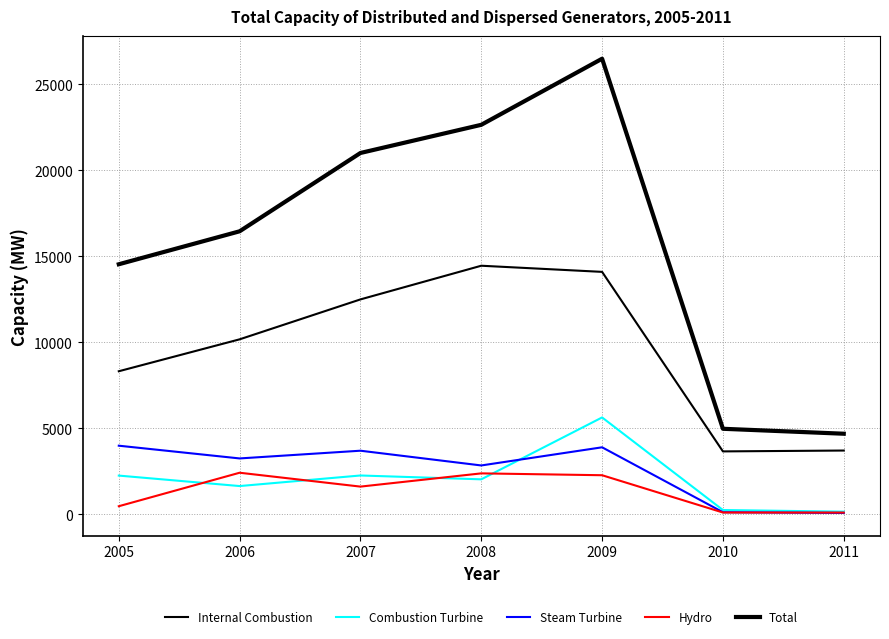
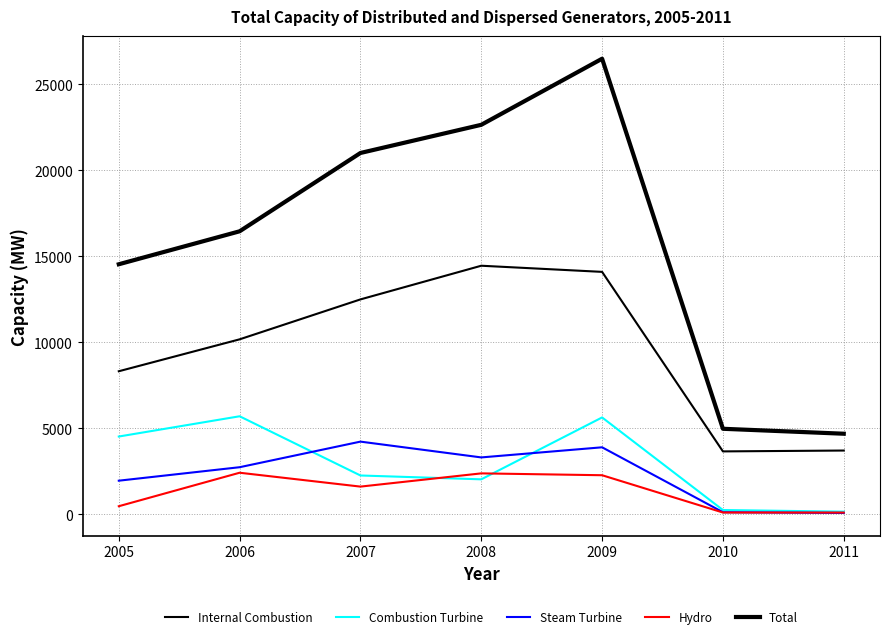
Combustion Turbine, 2005: 2300 -> 4500
Steam Turbine, 2005: 4000 -> 2000
Combustion Turbine, 2006: 1600 -> 5700
Steam Turbine, 2006: 3200 -> 2700
Steam Turbine, 2007: 3700 -> 4200
Steam Turbine, 2008: 2800 -> 3300
